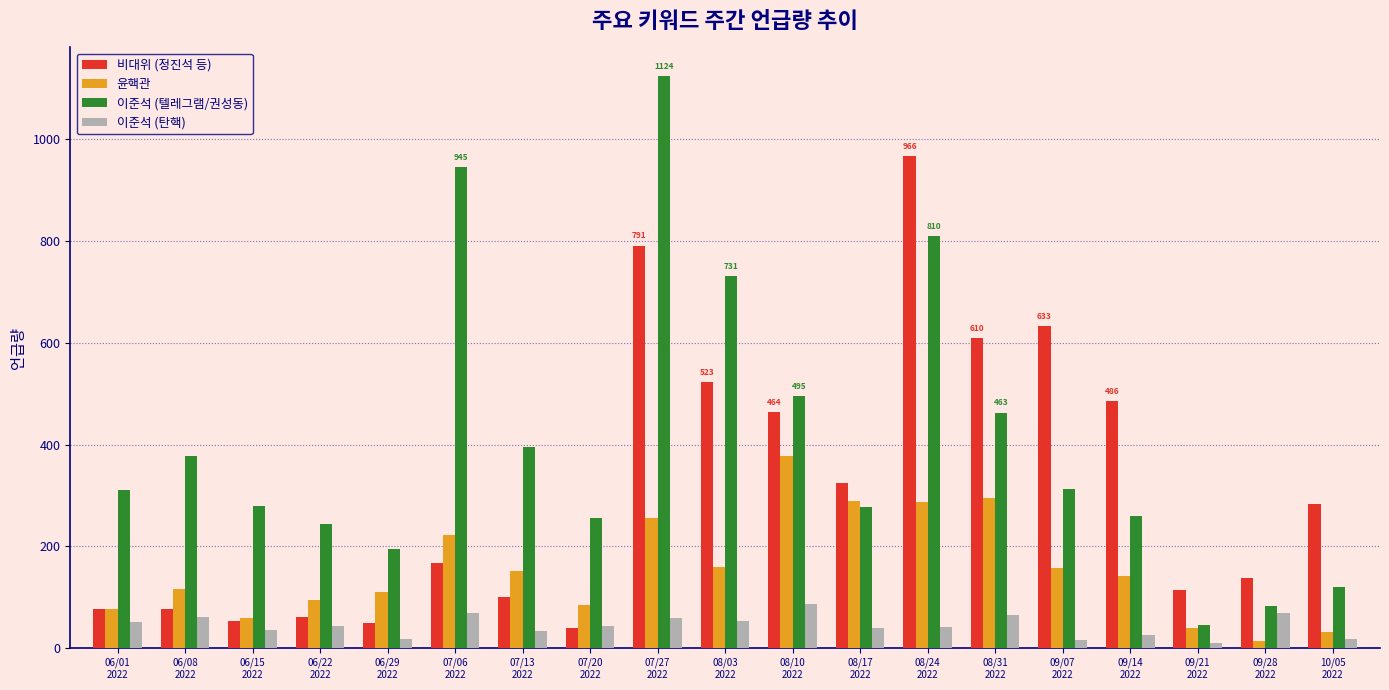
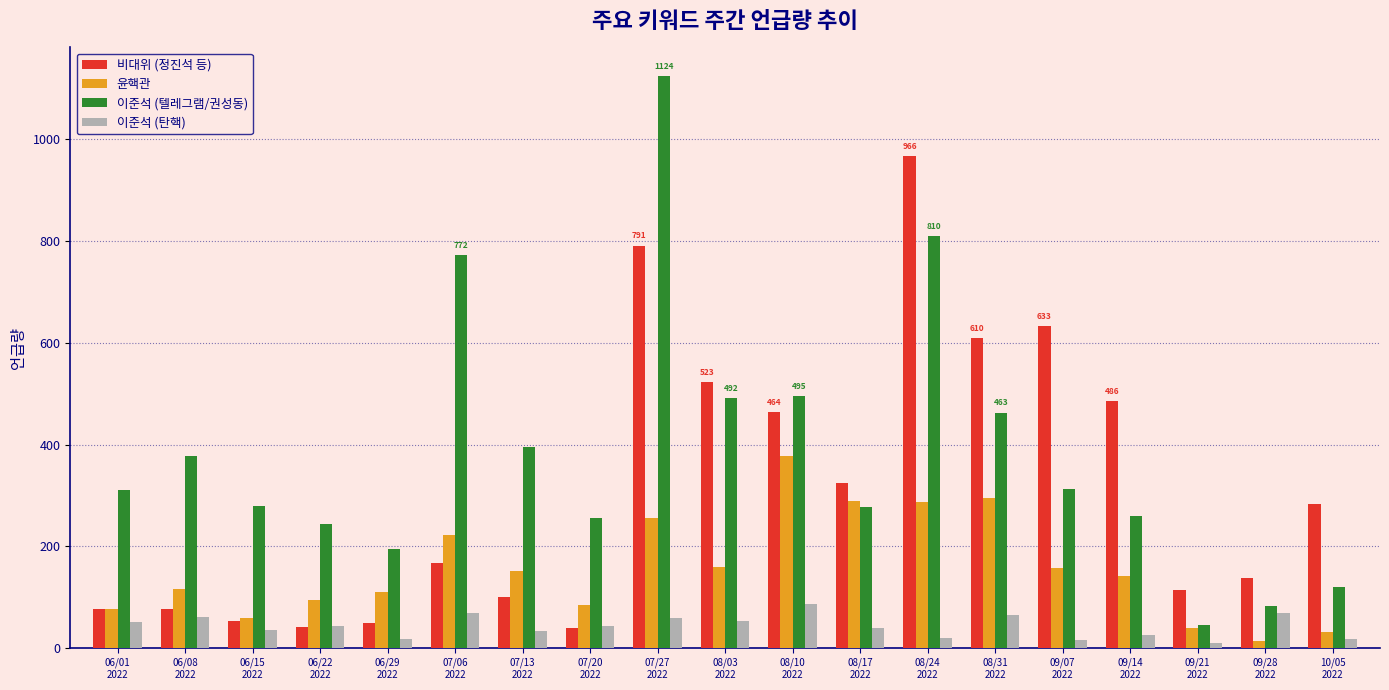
비대위 (정진석 등), 06/22 2022: 60 -> 40
이준석 (텔레그램/권성동), 07/06 2022: 945 -> 772
이준석 (텔레그램/권성동), 08/03 2022: 731 -> 492
이준석 (탄핵), 08/24 2022: 40 -> 20
